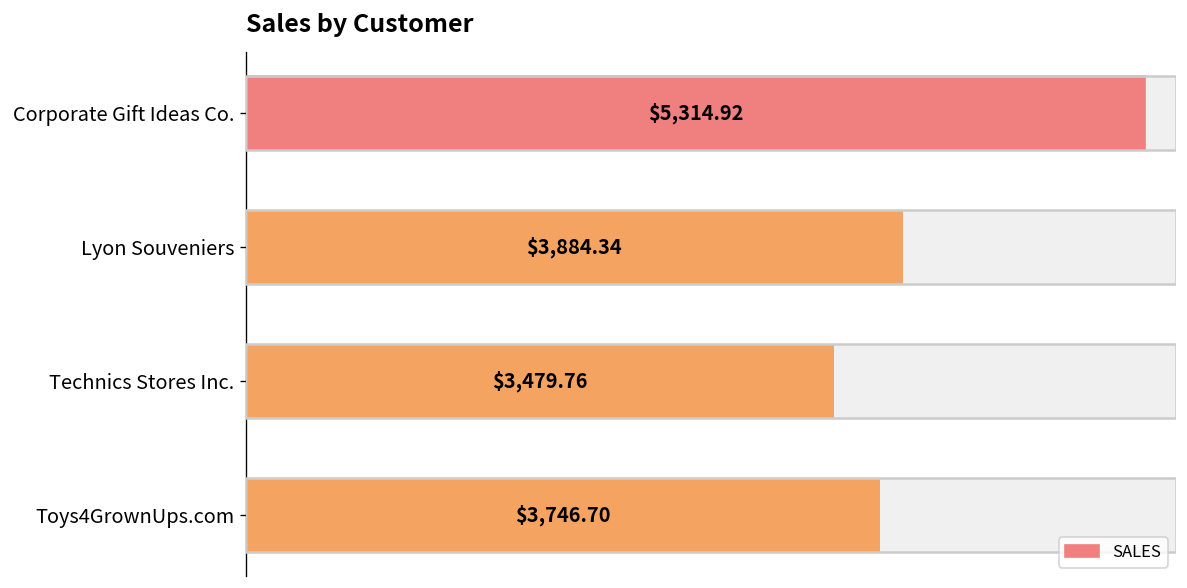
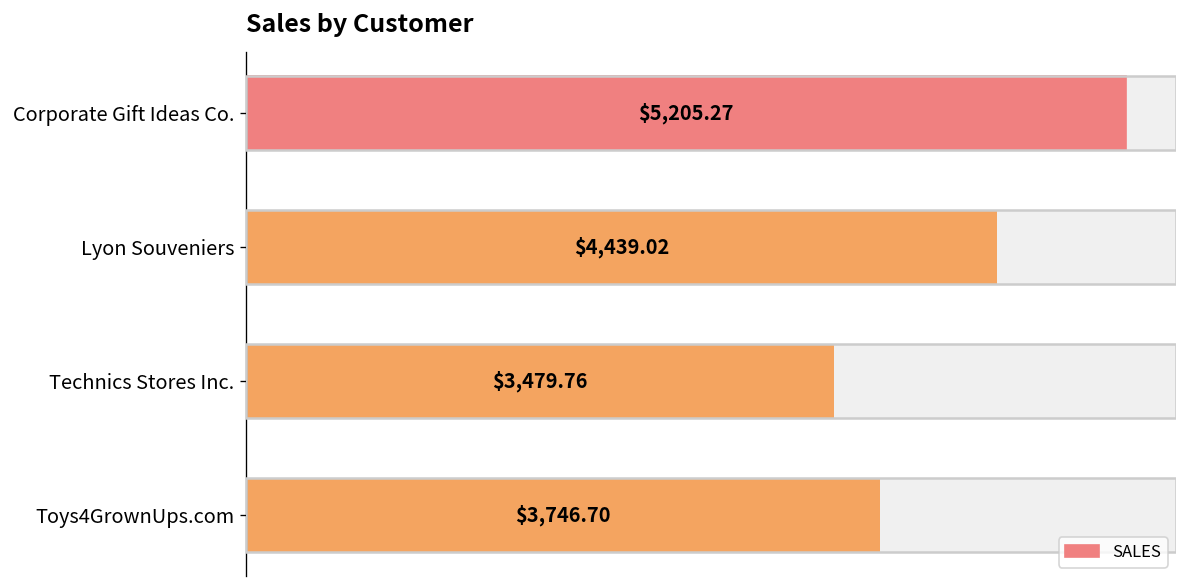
SALES, Corporate Gift Ideas Co.: $5,314.92 -> $5,205.27
SALES, Lyon Souveniers: $3,884.34 -> $4,439.02
